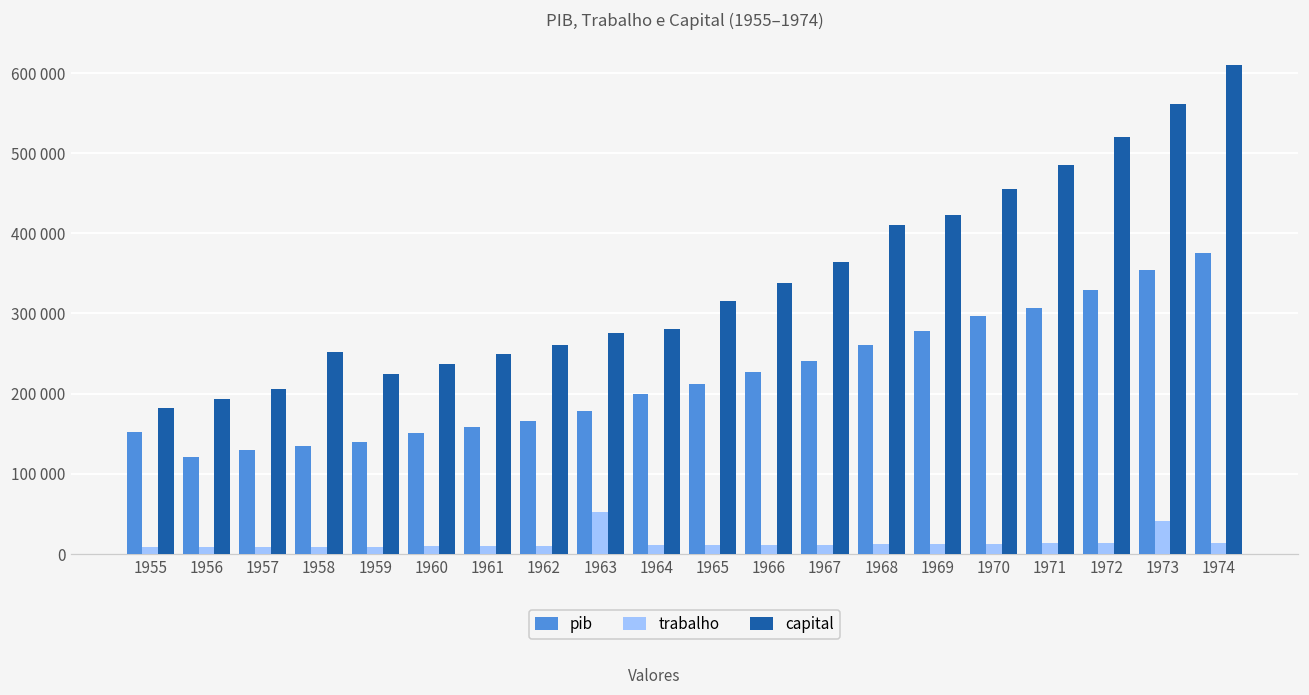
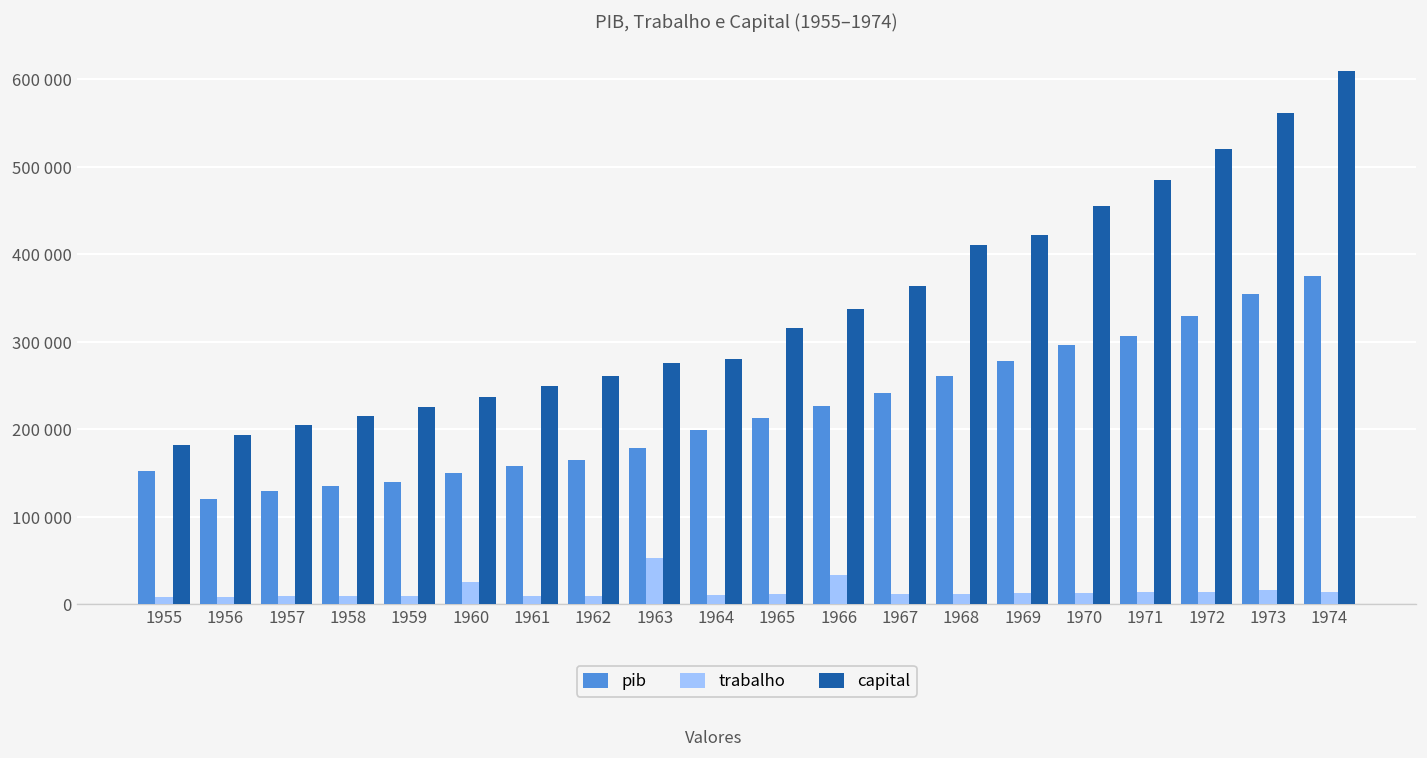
capital, 1958: 250000 -> 220000
trabalho, 1960: 10000 -> 30000
trabalho, 1966: 10000 -> 30000
trabalho, 1973: 40000 -> 20000
